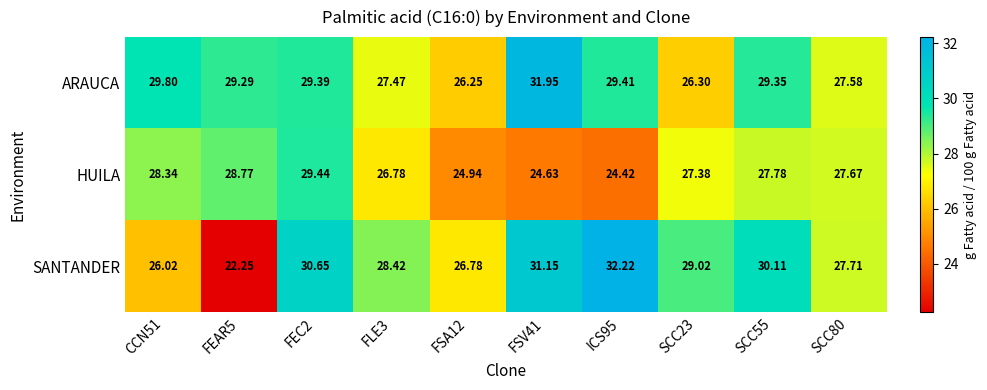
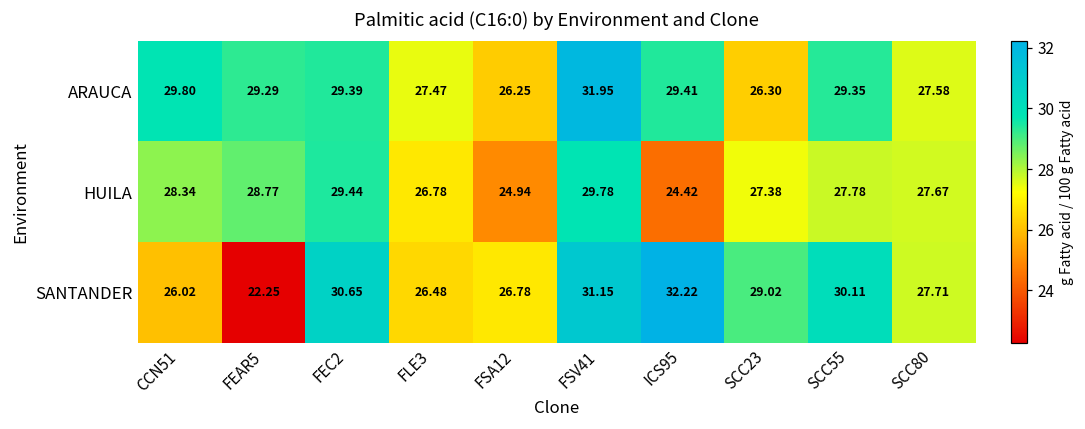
HUILA, FSV41: 24.63 -> 29.78
SANTANDER, FLE3: 28.42 -> 26.48
